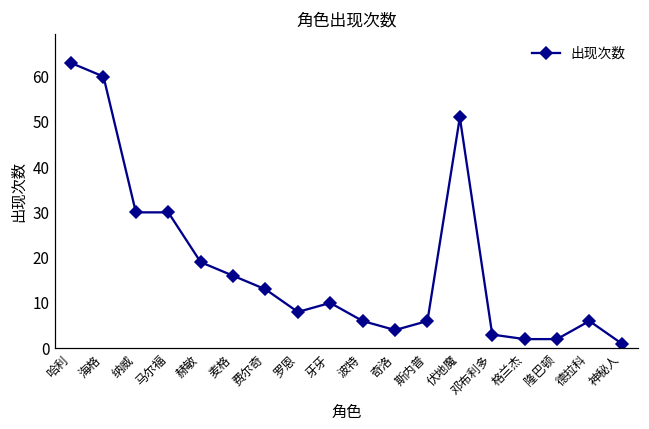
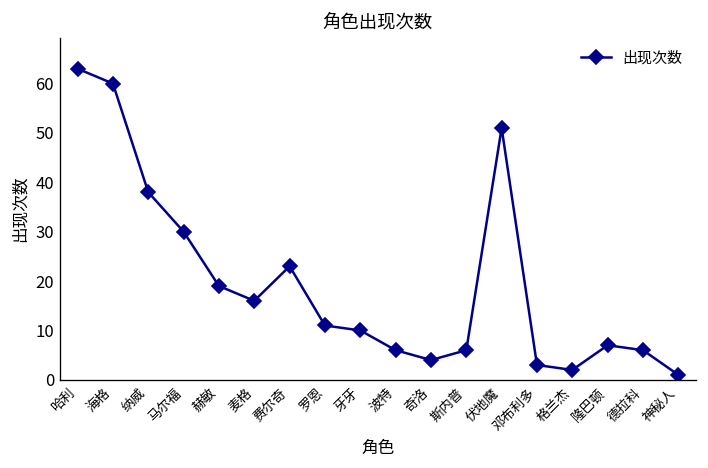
纳威: 30 -> 38
费尔奇: 13 -> 23
罗恩: 8 -> 11
隆巴顿: 2 -> 7
